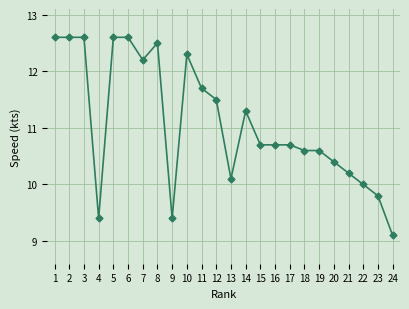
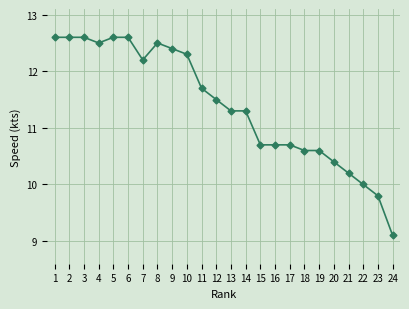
4: 9.4 -> 12.5
9: 9.4 -> 12.4
13: 10.1 -> 11.3
